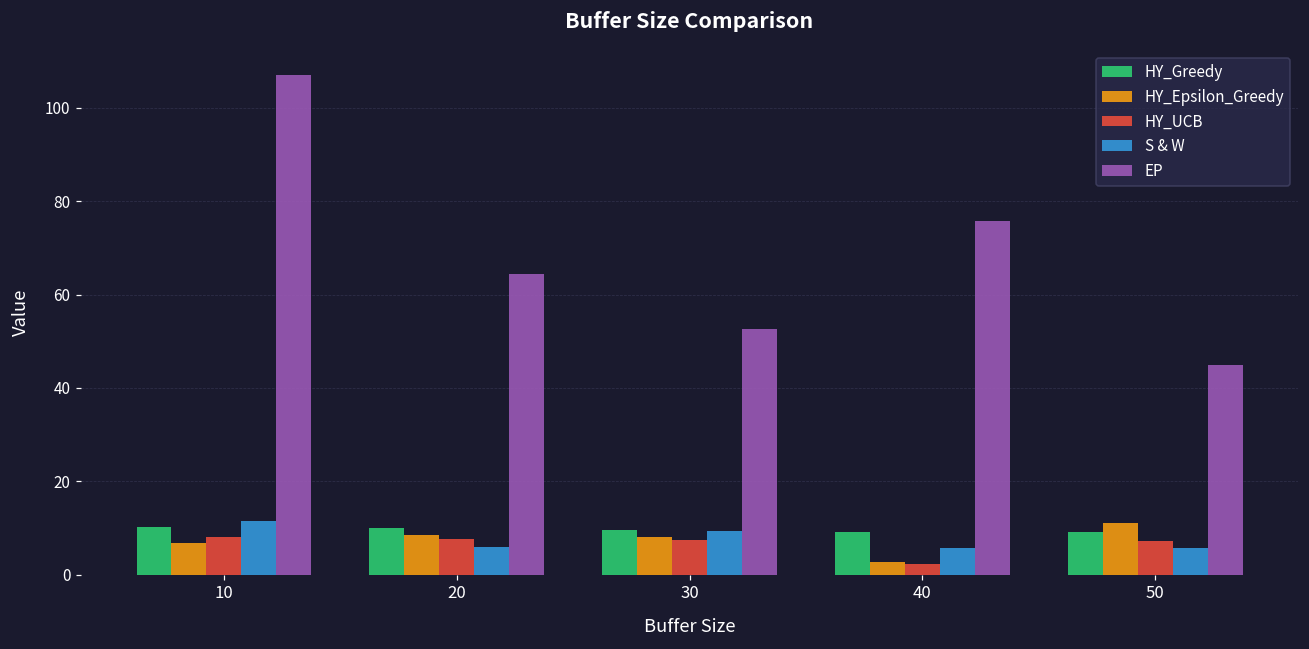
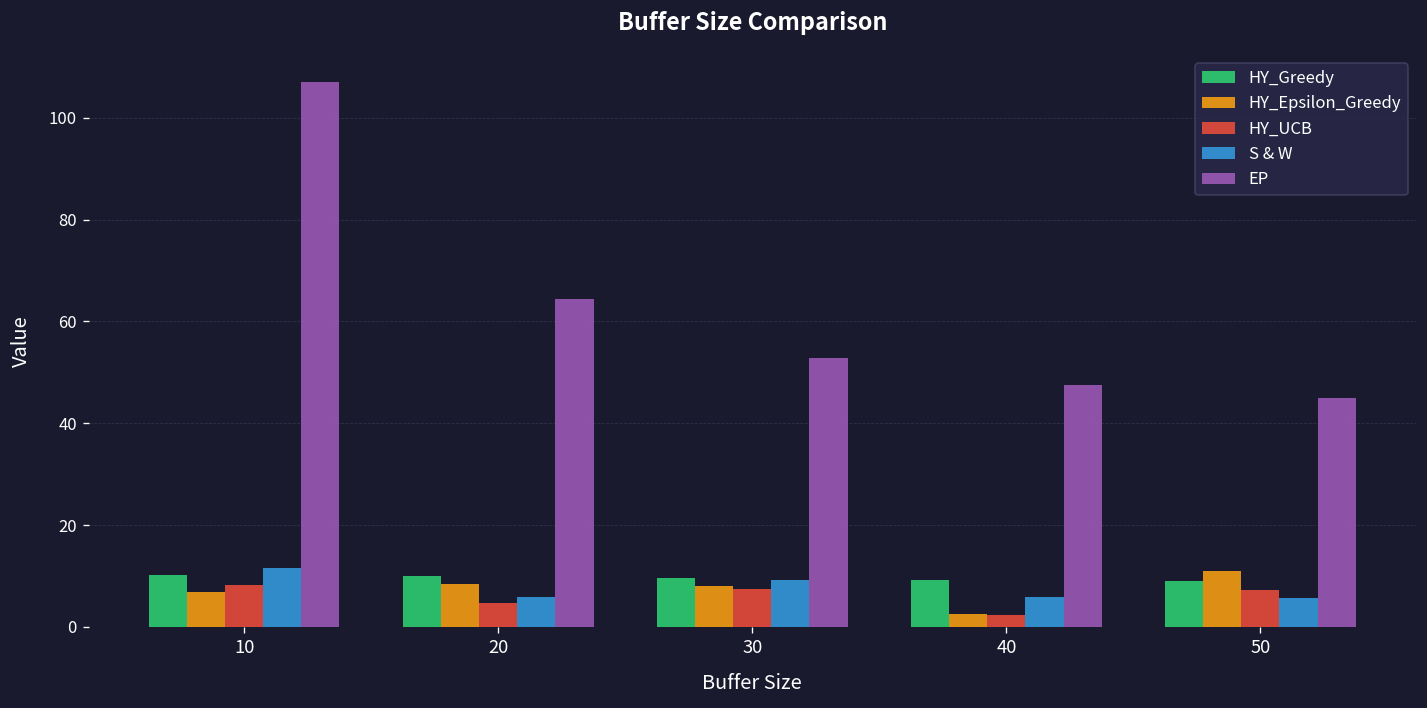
HY_UCB, 20: 8 -> 5
EP, 40: 76 -> 47
